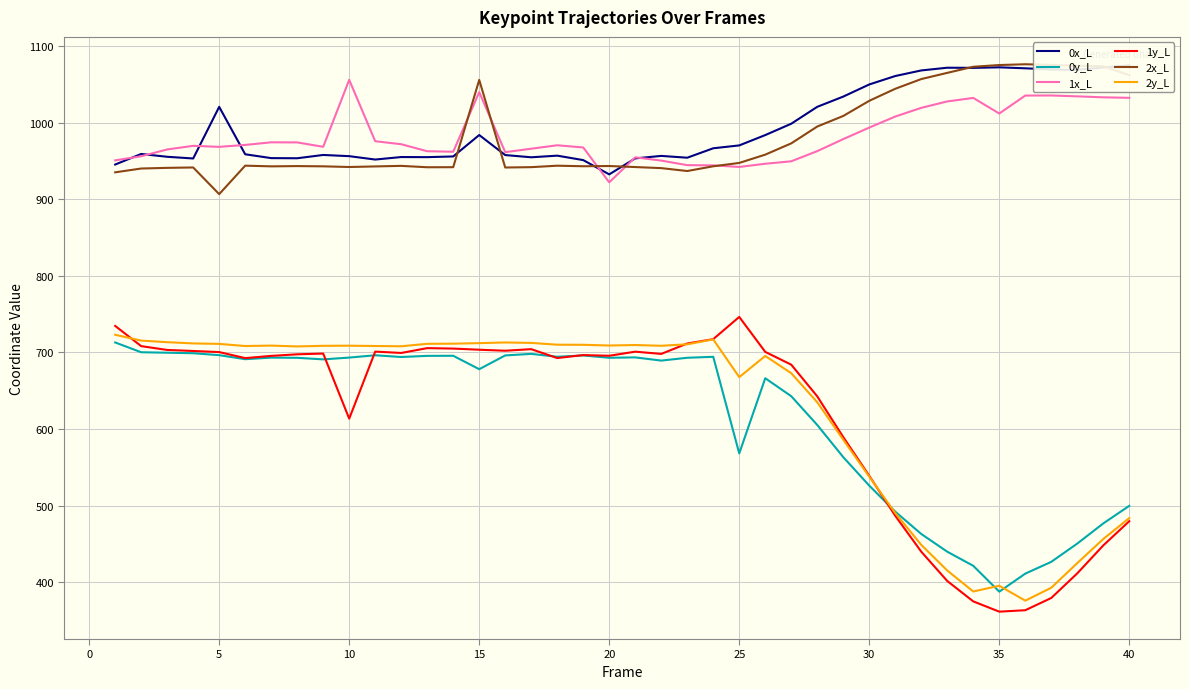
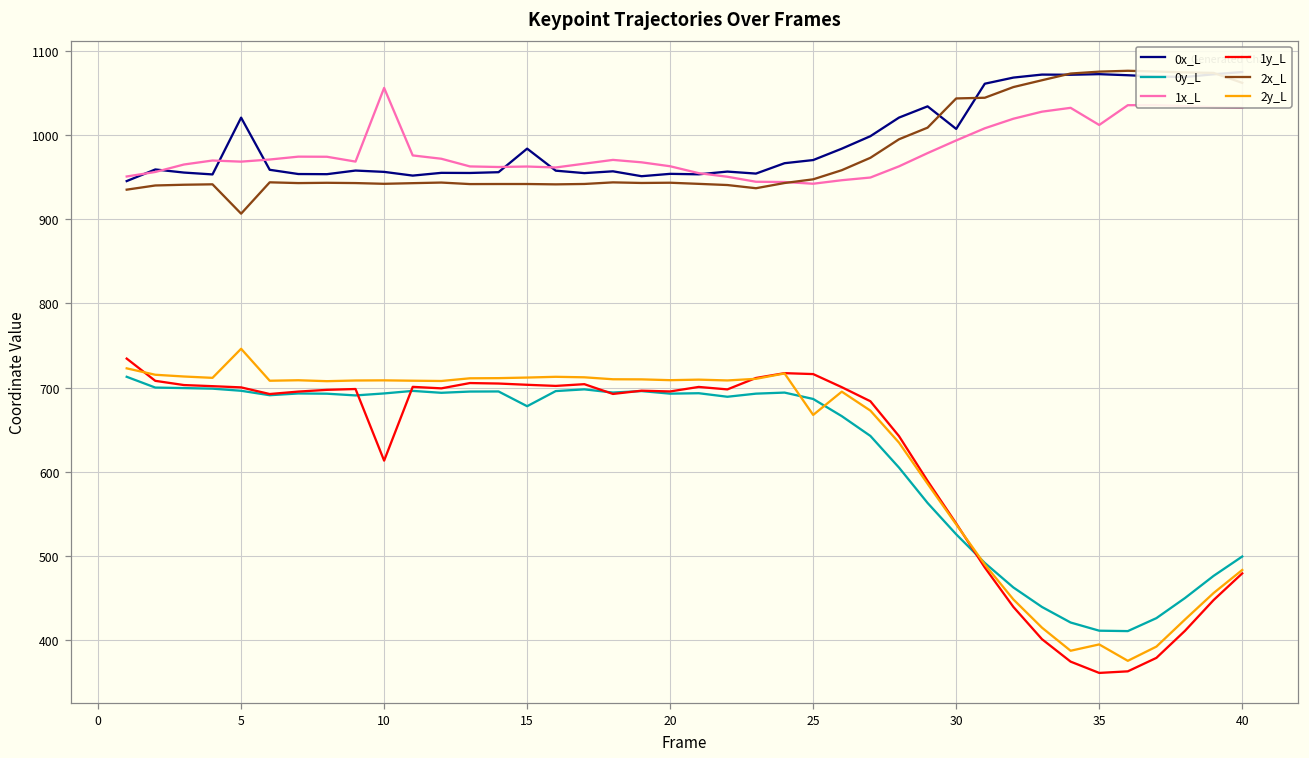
2y_L, 5: 710 -> 750
1x_L, 15: 1040 -> 960
2x_L, 15: 1060 -> 940
0x_L, 20: 930 -> 950
1x_L, 20: 920 -> 960
0y_L, 25: 570 -> 690
1y_L, 25: 750 -> 720
0x_L, 30: 1050 -> 1010
2x_L, 30: 1030 -> 1040
0y_L, 35: 390 -> 410
